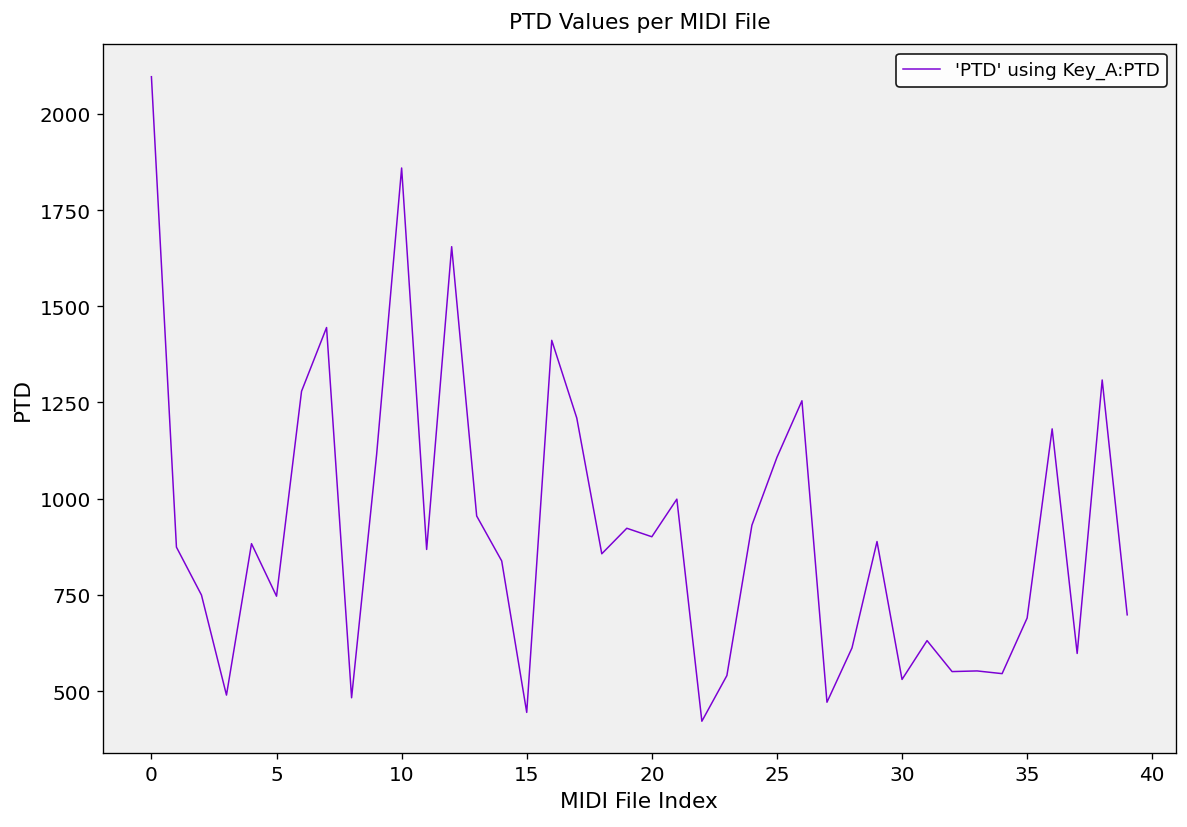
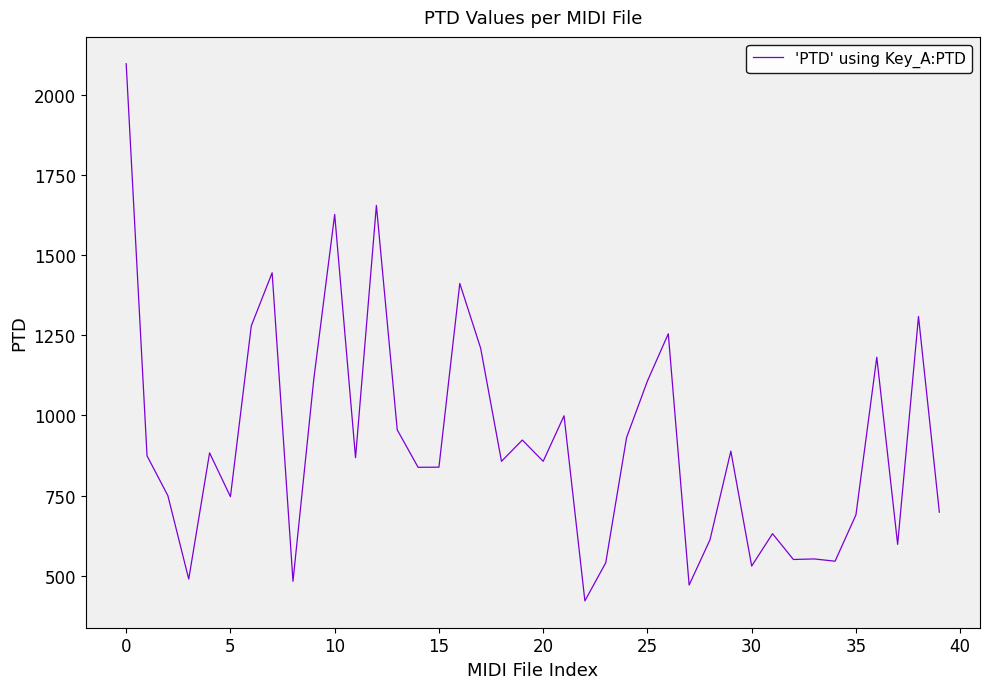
10: 1860 -> 1630
15: 440 -> 840
20: 900 -> 860
